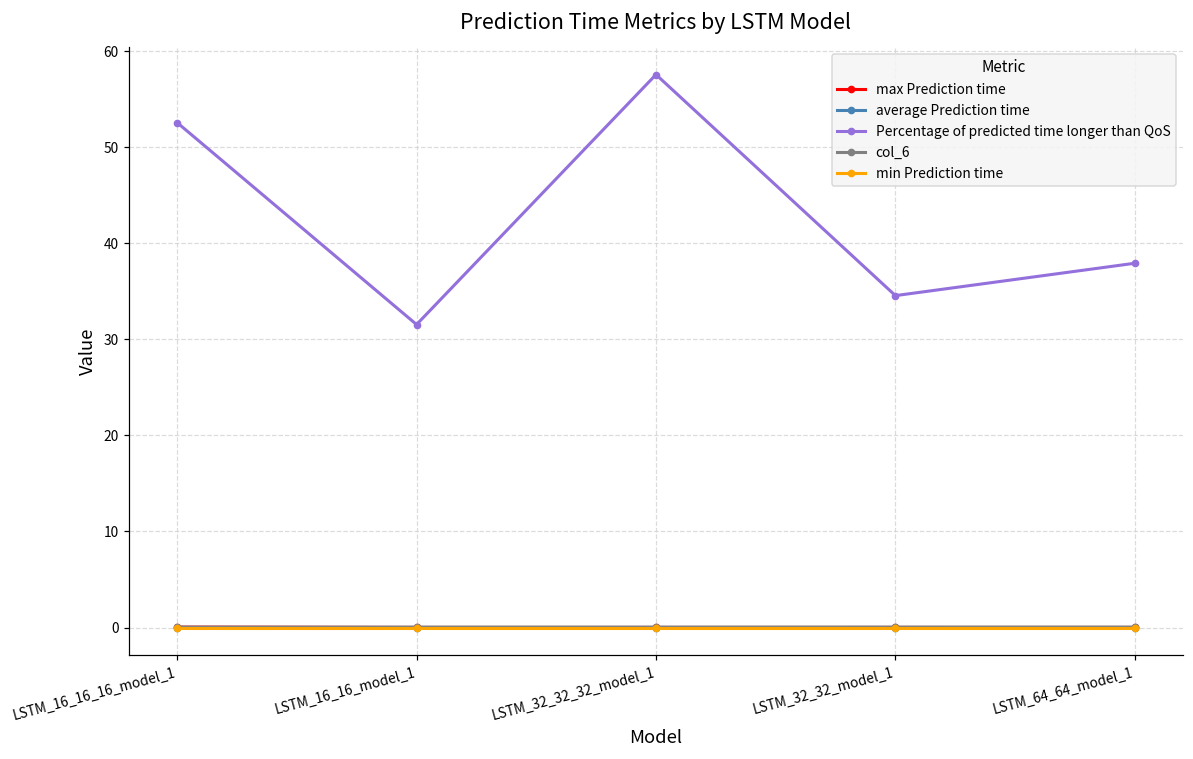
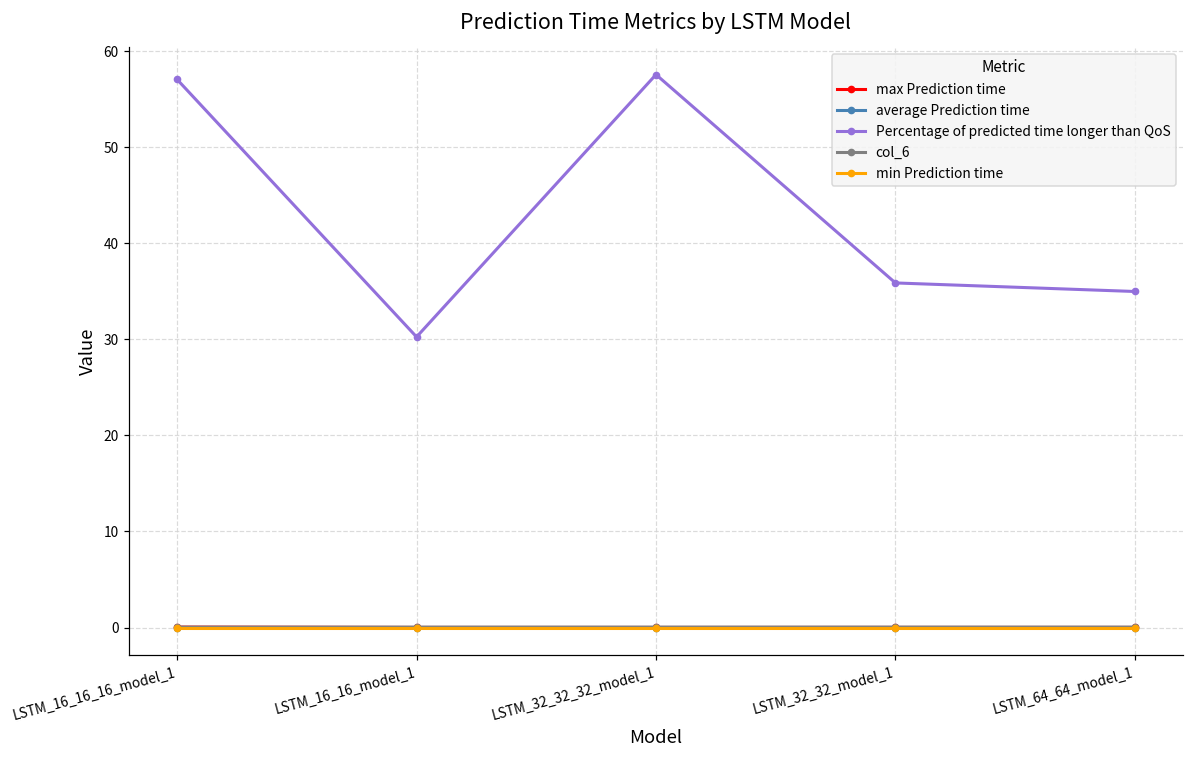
Percentage of predicted time longer than QoS, LSTM_16_16_16_model_1: 53 -> 57
Percentage of predicted time longer than QoS, LSTM_16_16_model_1: 32 -> 30
Percentage of predicted time longer than QoS, LSTM_32_32_model_1: 35 -> 36
Percentage of predicted time longer than QoS, LSTM_64_64_model_1: 38 -> 35
